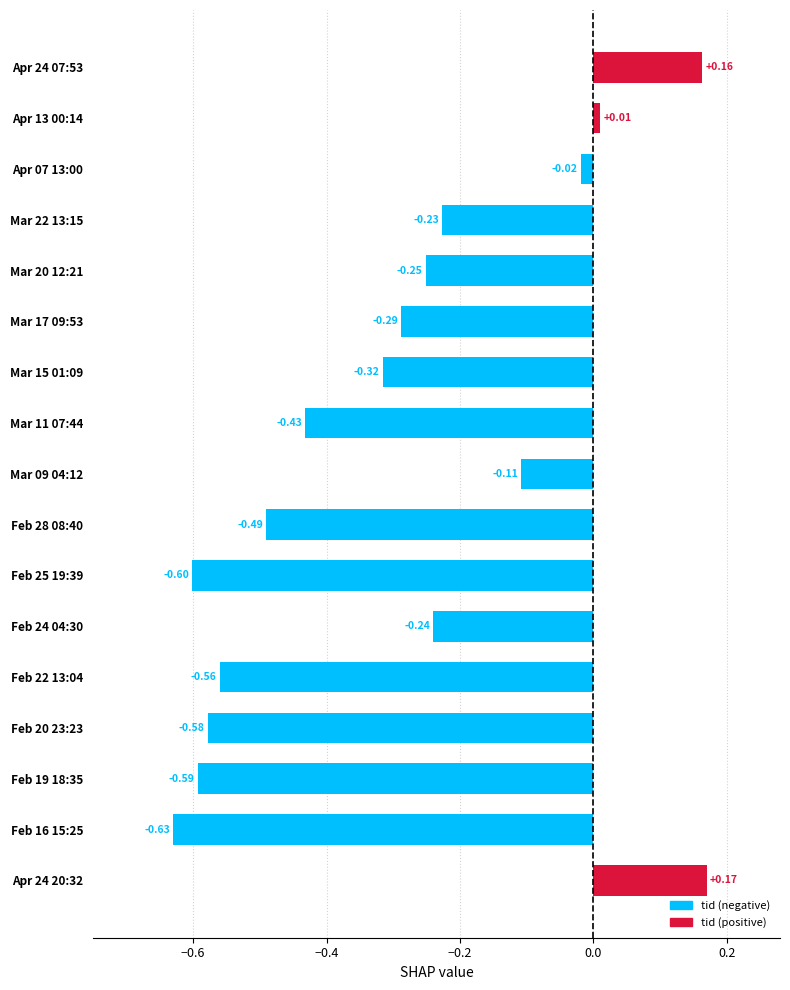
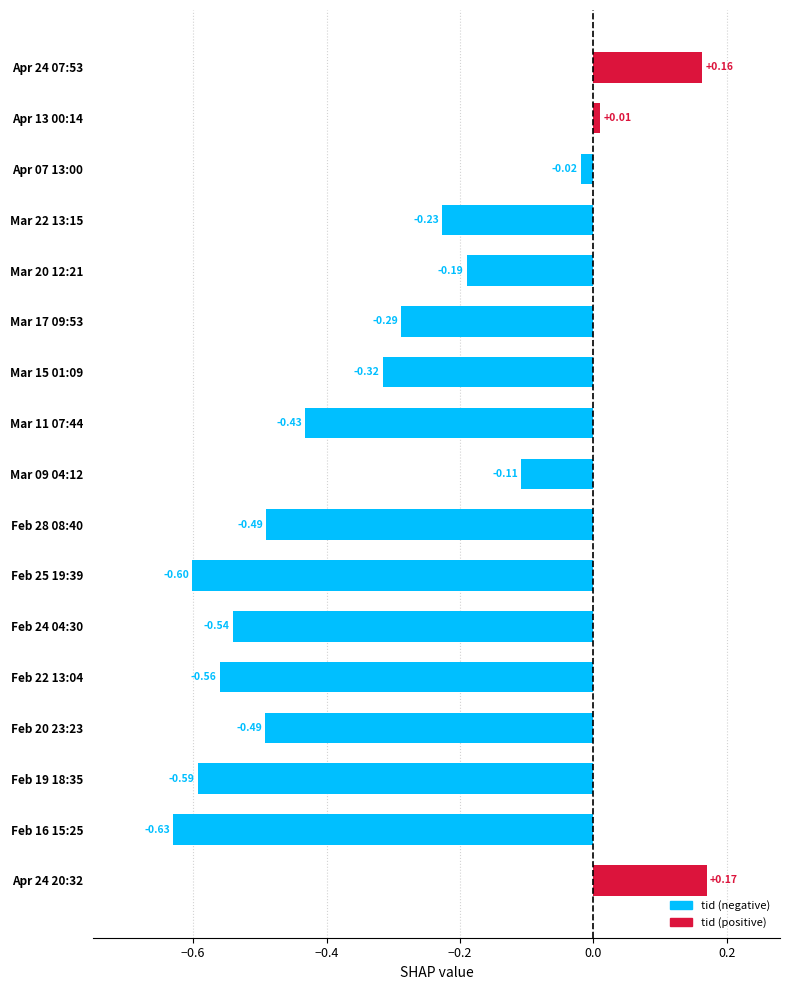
Mar 20 12:21: -0.25 -> -0.19
Feb 24 04:30: -0.24 -> -0.54
Feb 20 23:23: -0.58 -> -0.49
